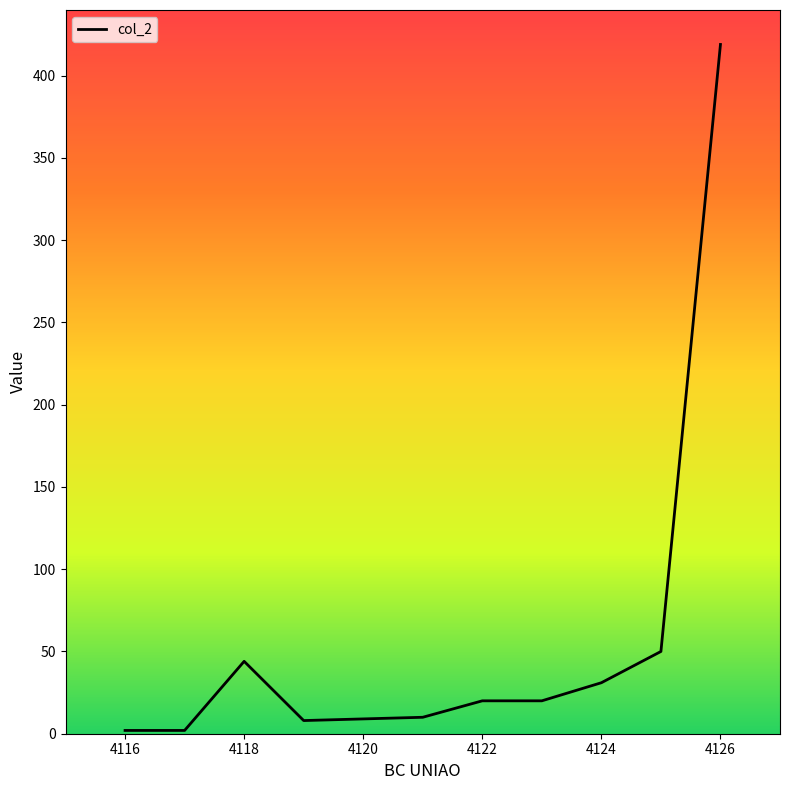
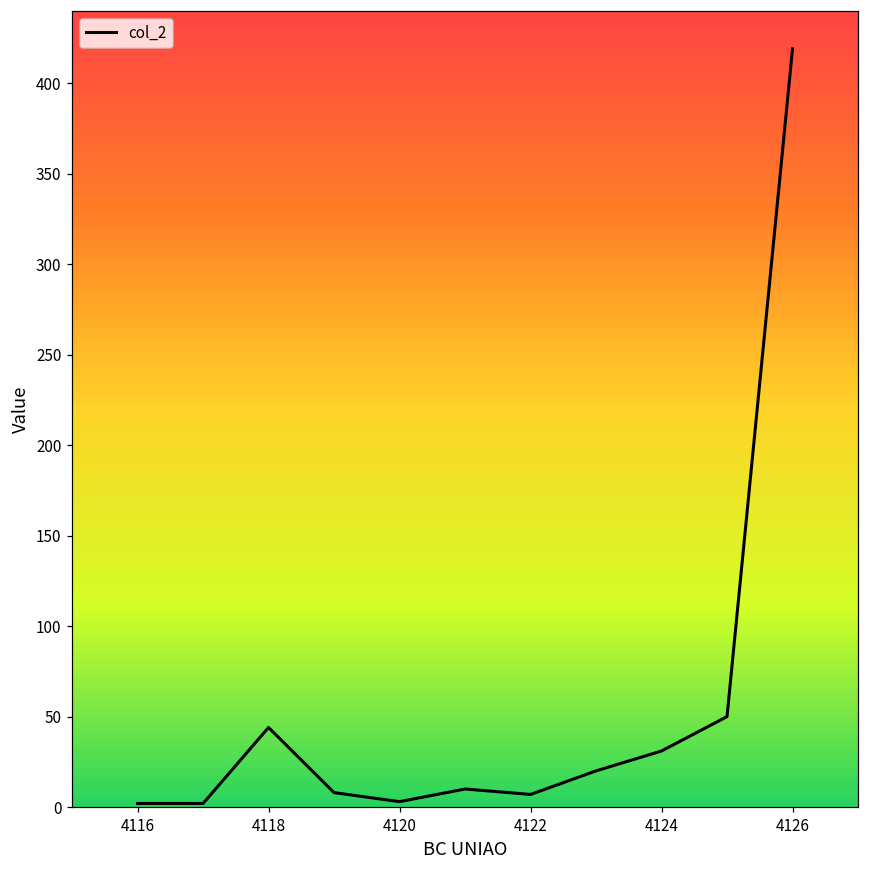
4120: 9 -> 3
4122: 20 -> 7
